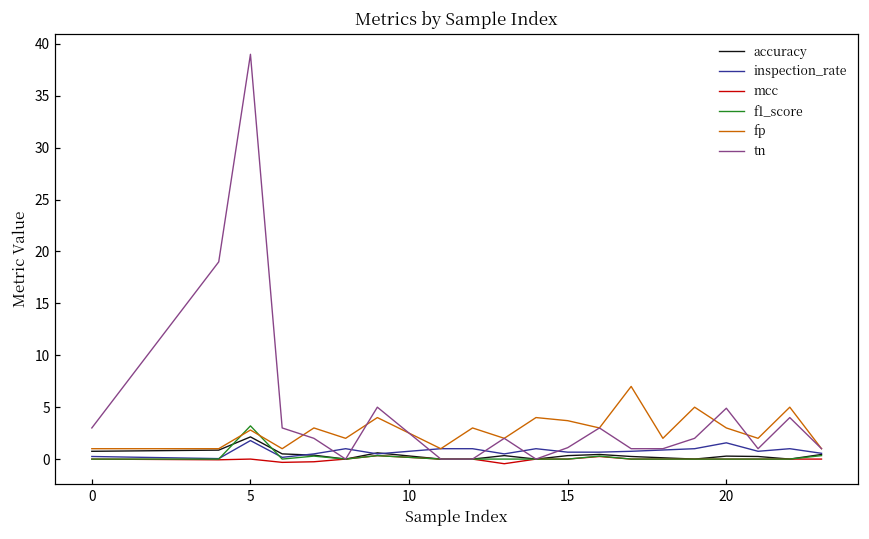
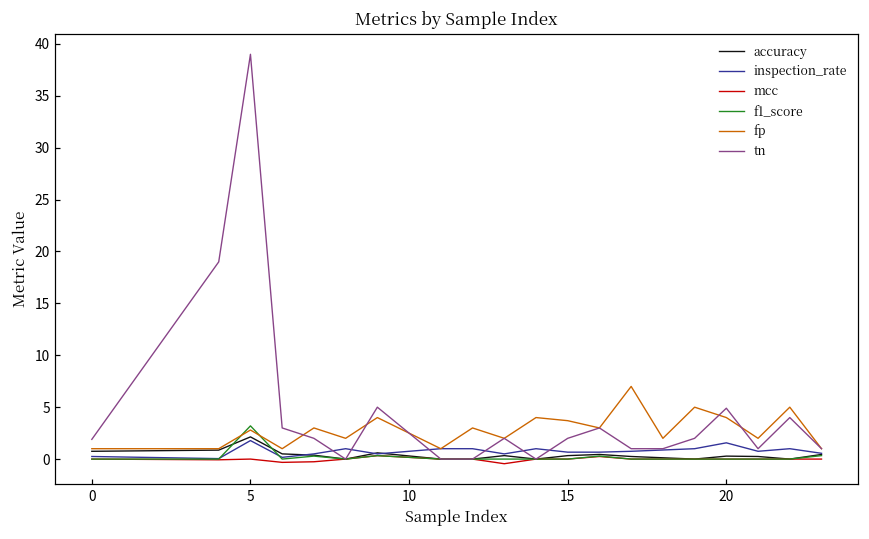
tn, 0: 3 -> 2
tn, 15: 1 -> 2
fp, 20: 3 -> 4
